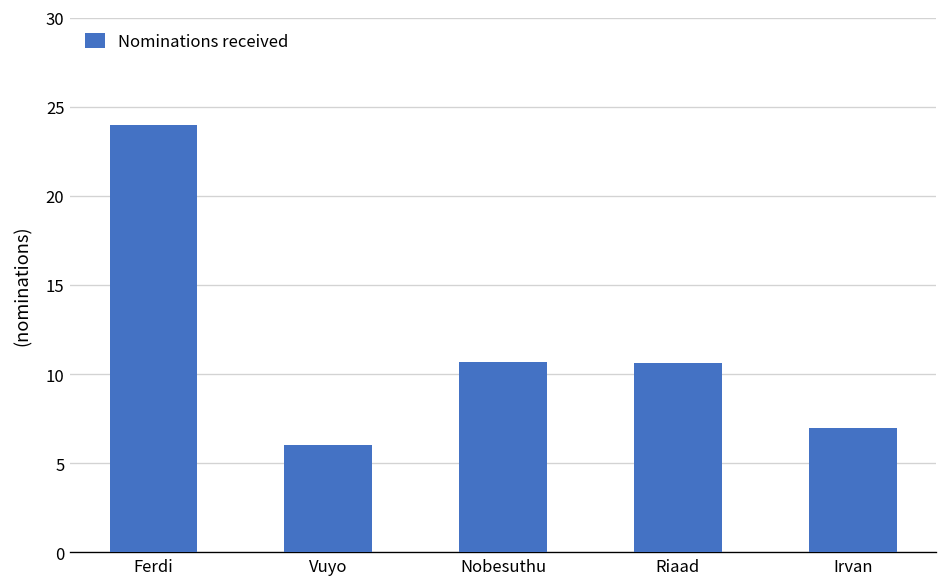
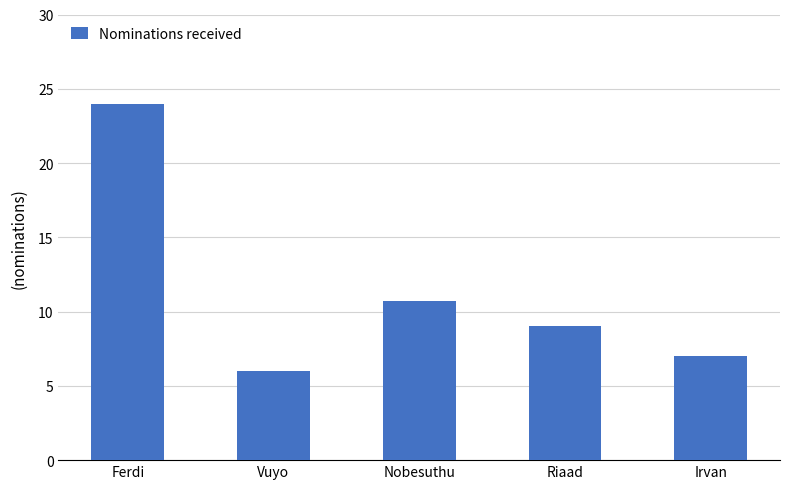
Riaad: 10.6 -> 9.0
